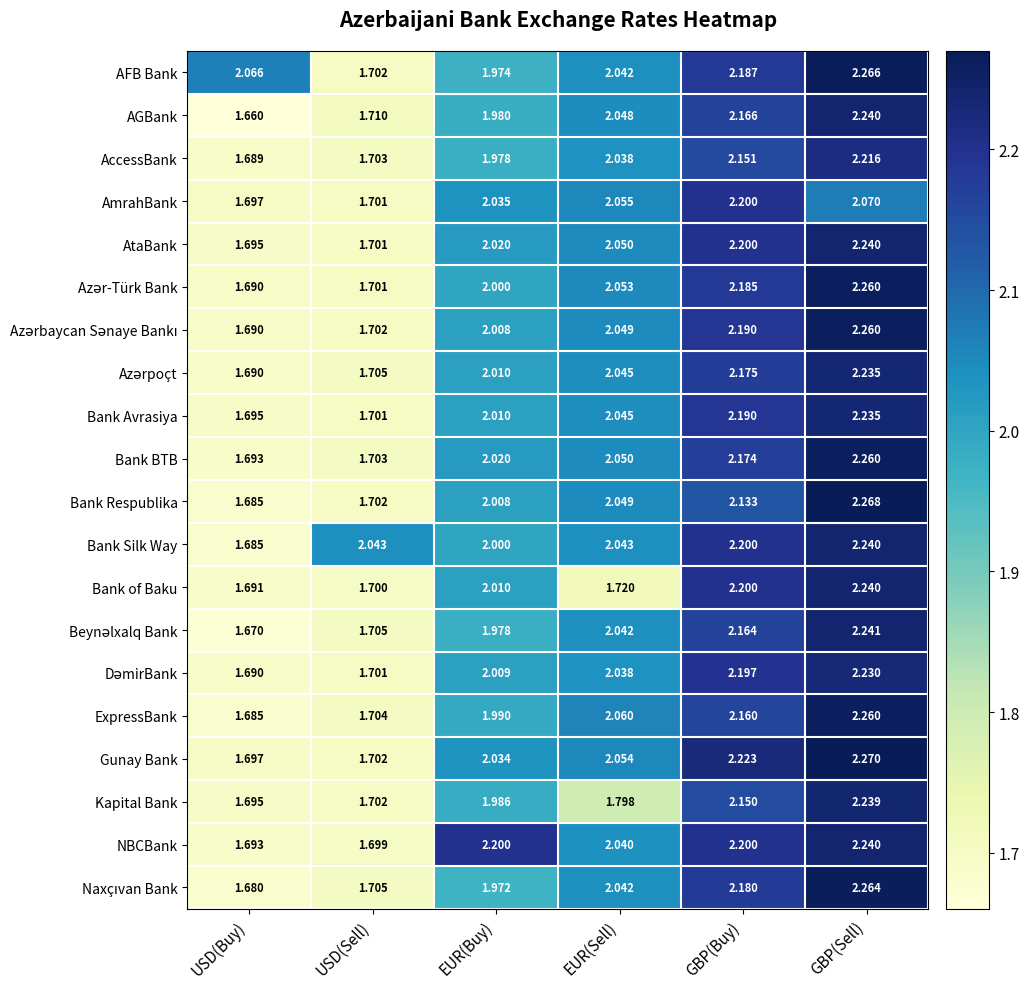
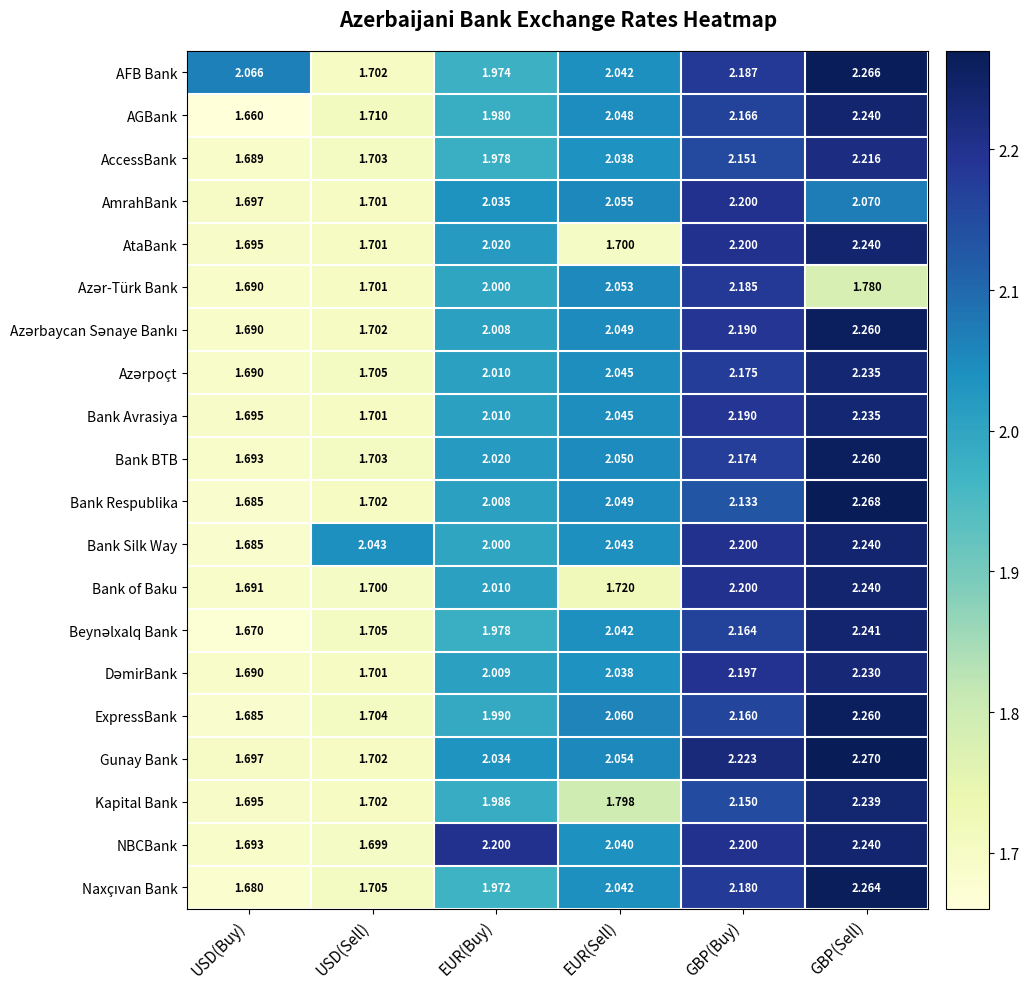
AtaBank, EUR(Sell): 2.050 -> 1.700
Azər-Türk Bank, GBP(Sell): 2.260 -> 1.780
